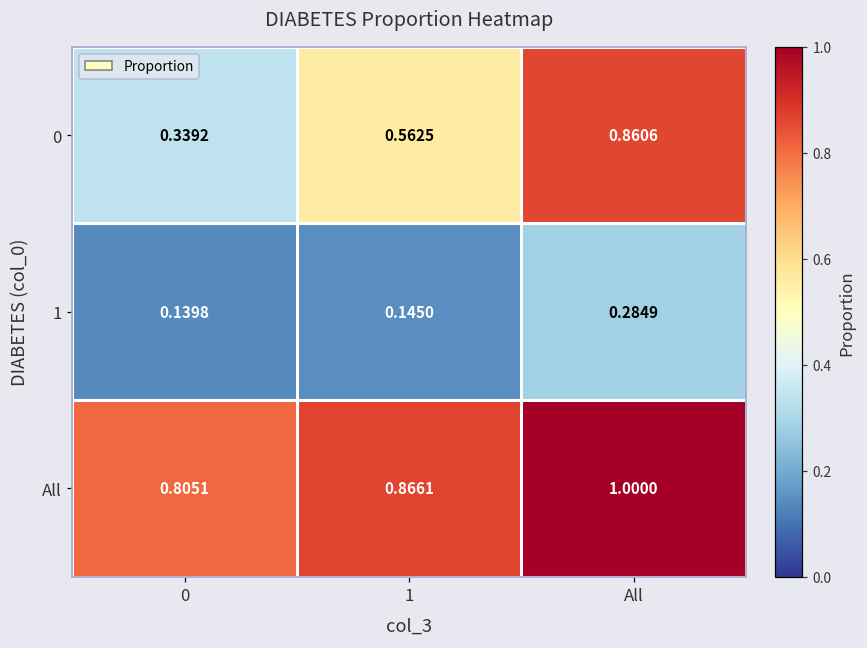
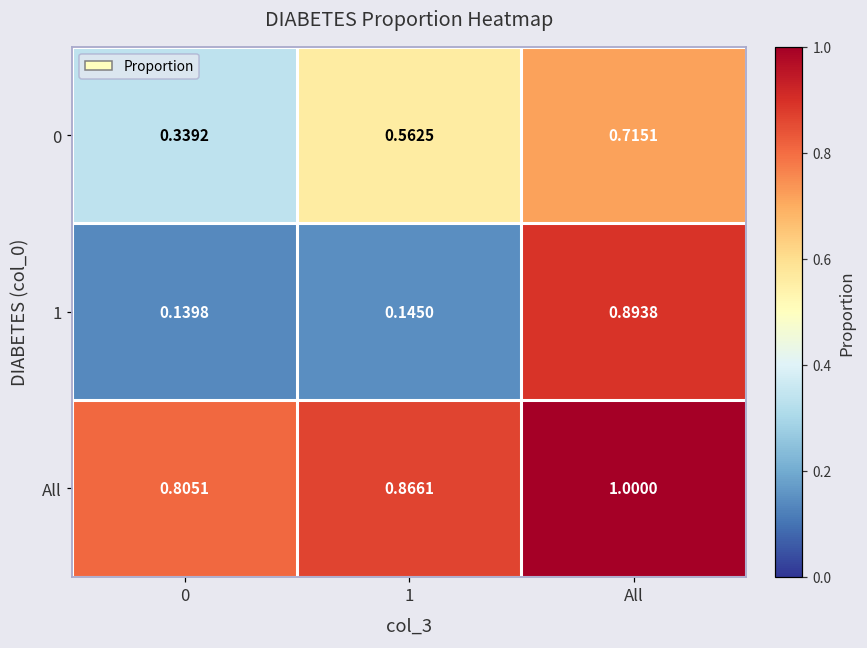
0, All: 0.8606 -> 0.7151
1, All: 0.2849 -> 0.8938
